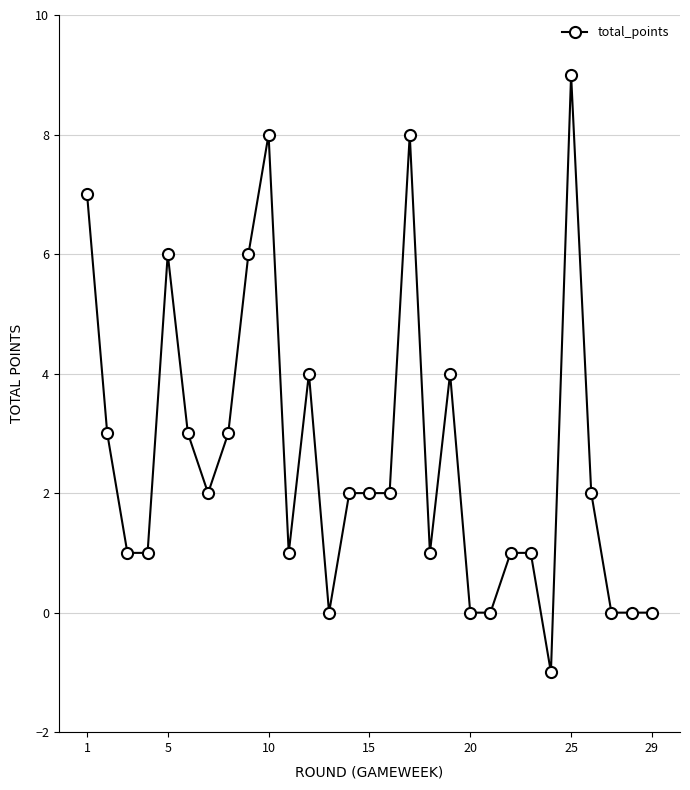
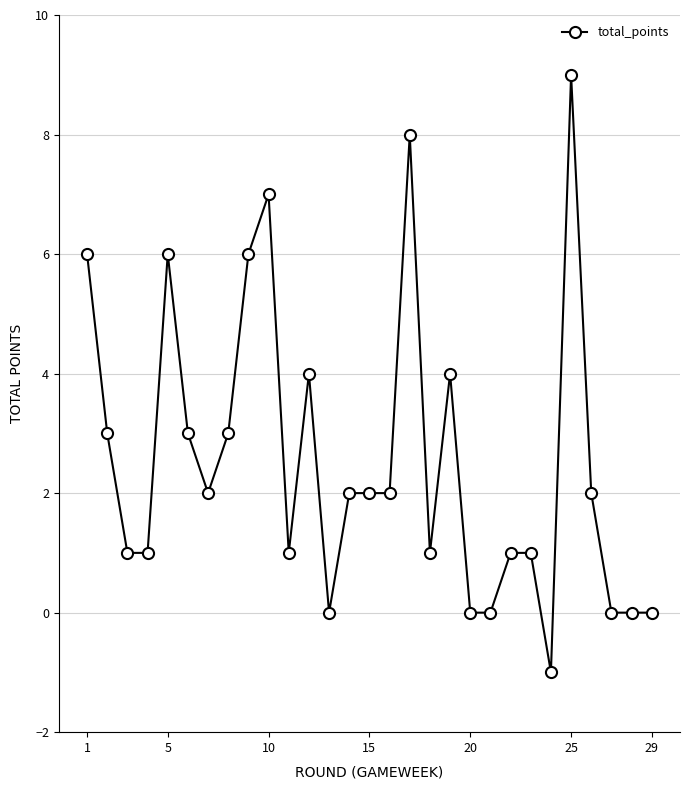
1: 7 -> 6
10: 8 -> 7
